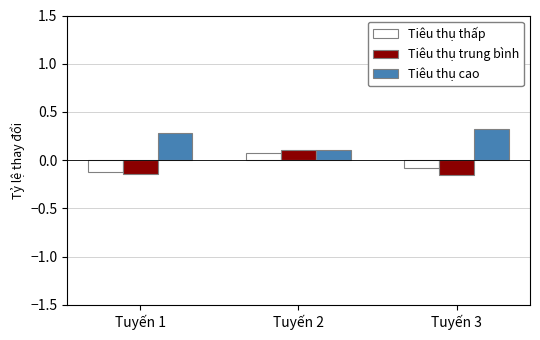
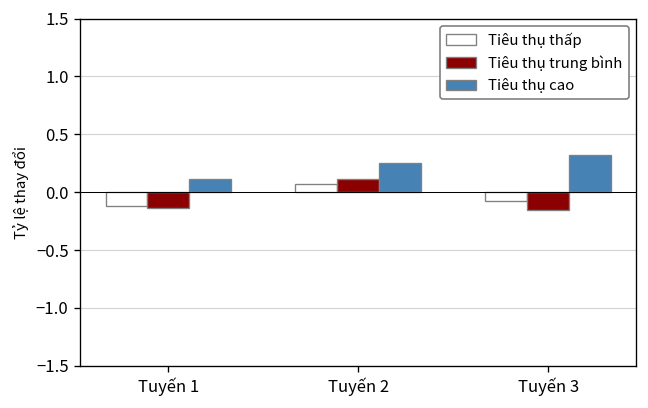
Tiêu thụ cao, Tuyến 1: 0.3 -> 0.1
Tiêu thụ cao, Tuyến 2: 0.1 -> 0.3
